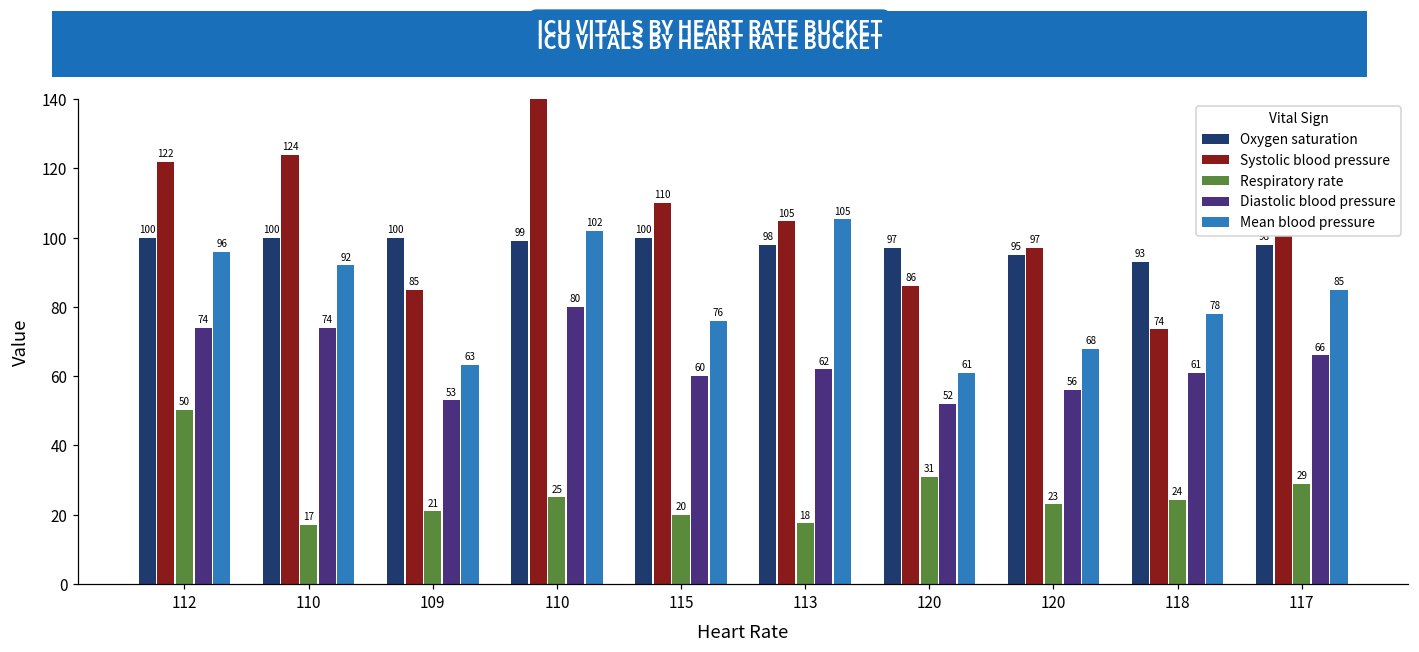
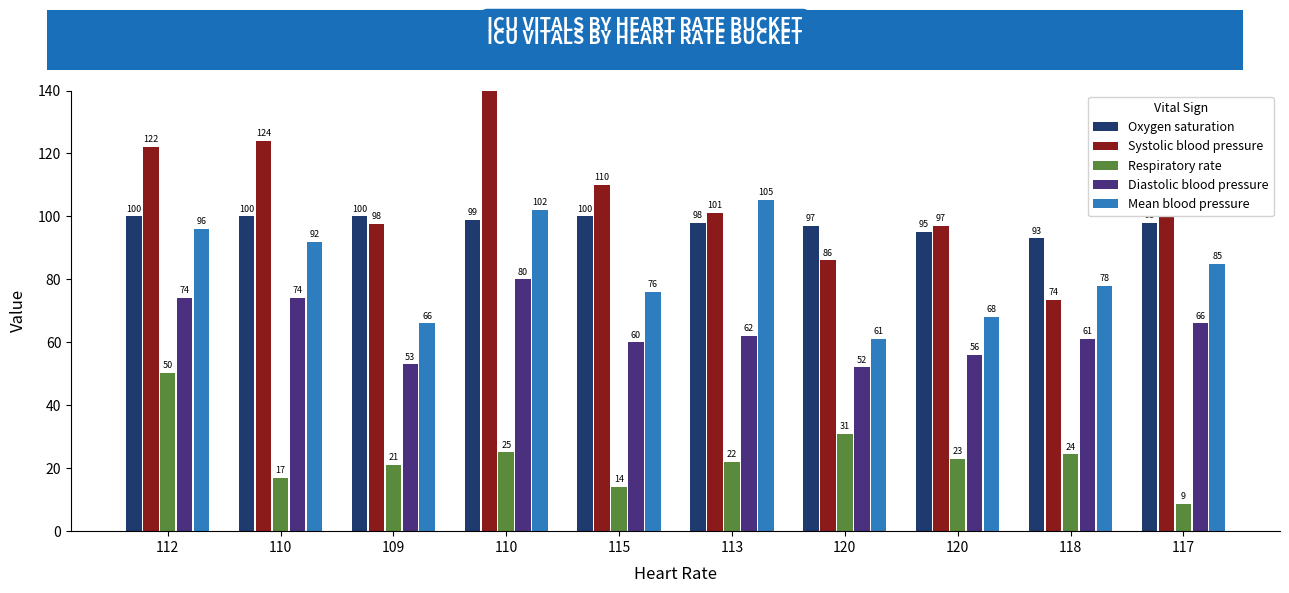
Systolic blood pressure, 109: 85 -> 98
Mean blood pressure, 109: 63 -> 66
Respiratory rate, 115: 20 -> 14
Systolic blood pressure, 113: 105 -> 101
Respiratory rate, 113: 18 -> 22
Respiratory rate, 117: 29 -> 9
